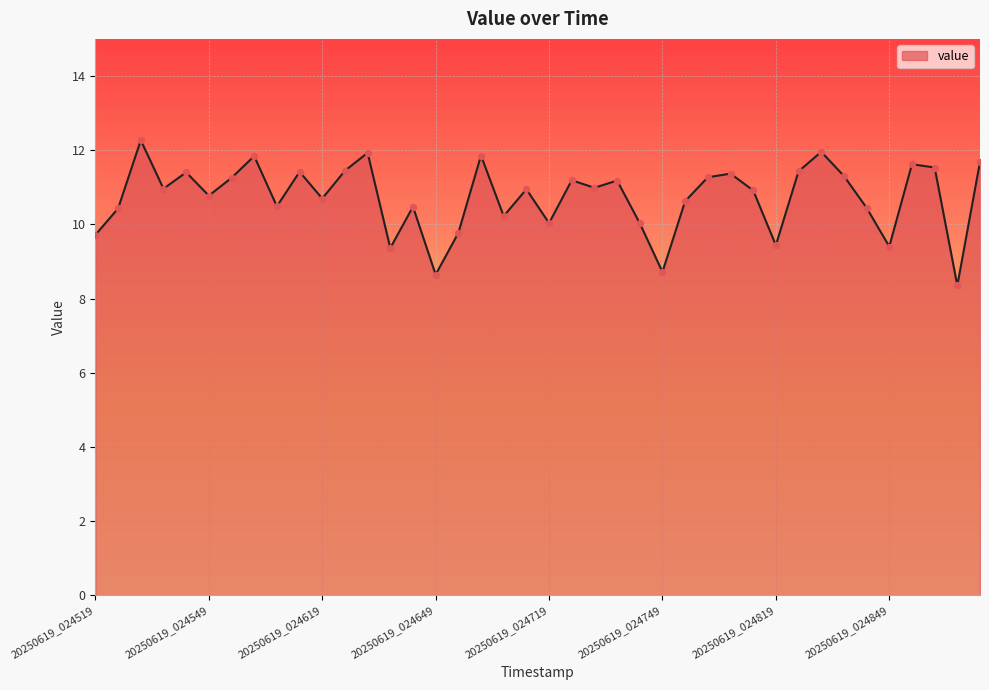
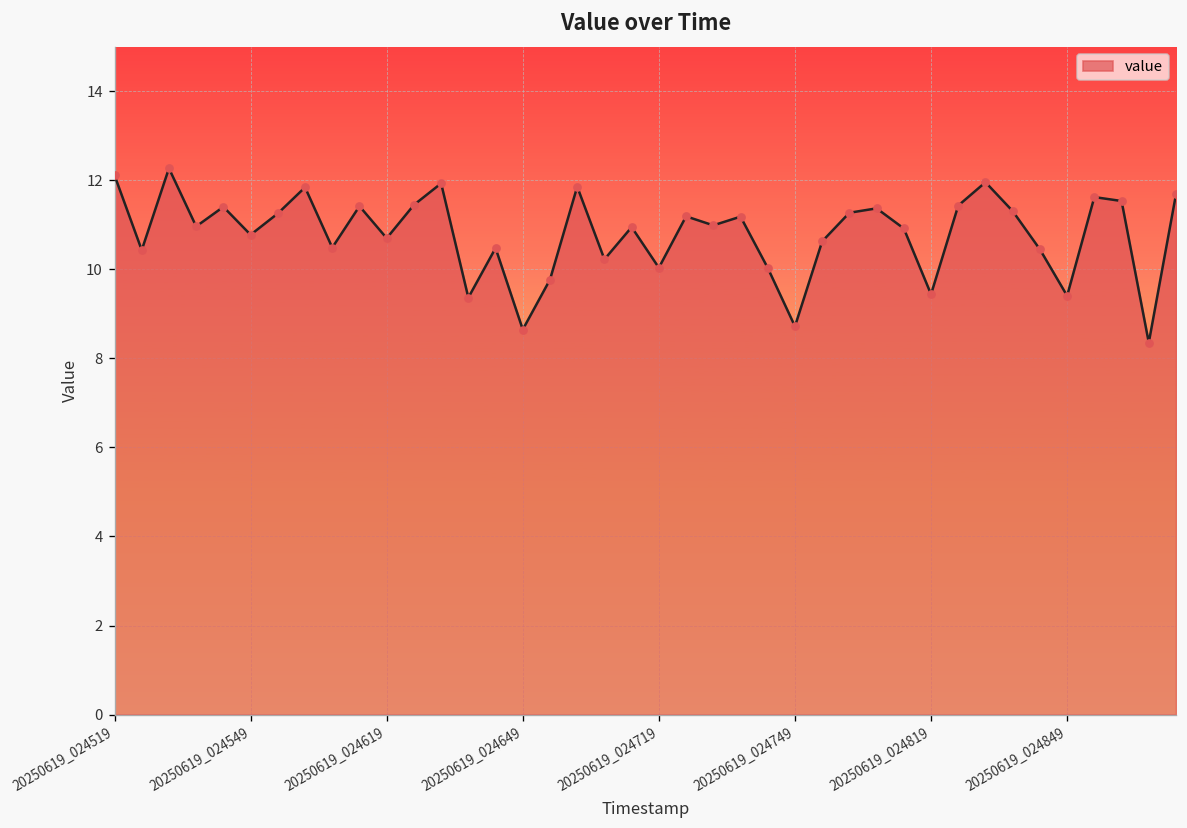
20250619_024519: 9.7 -> 12.1
